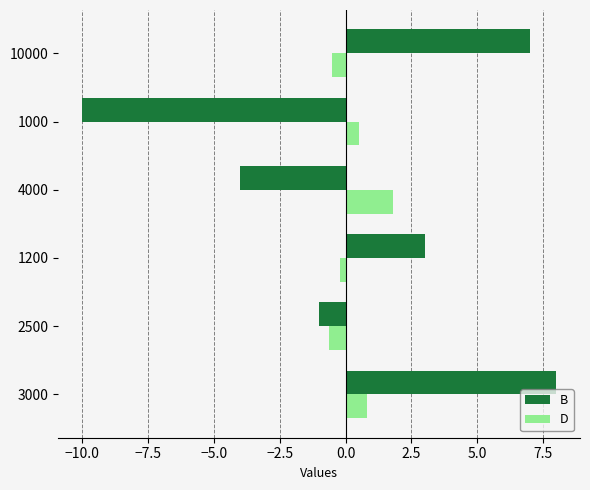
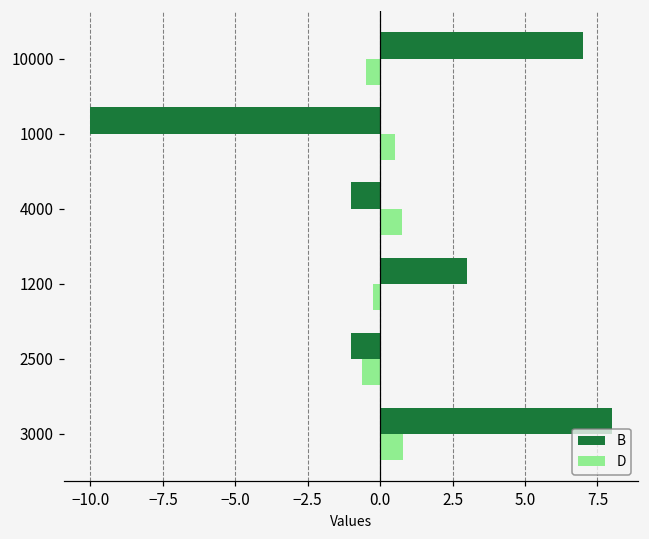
B, 4000: -4 -> -1
D, 4000: 1.8 -> 0.8
